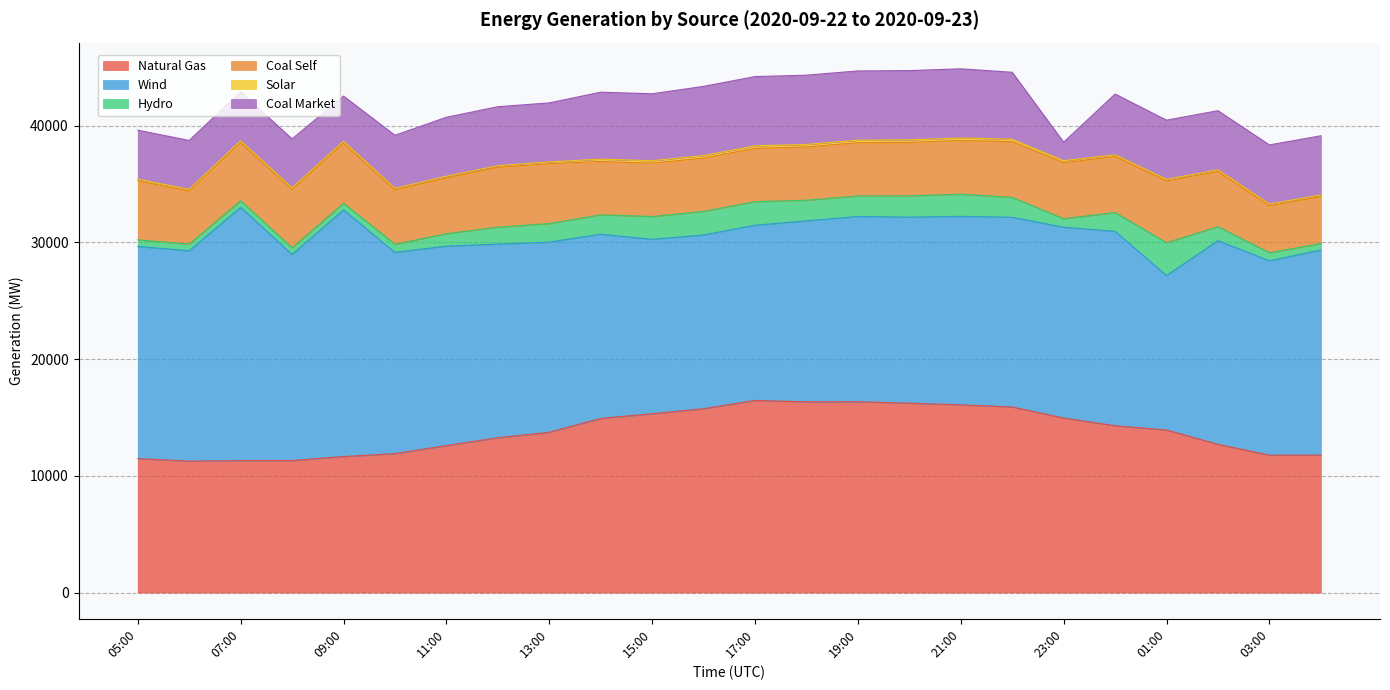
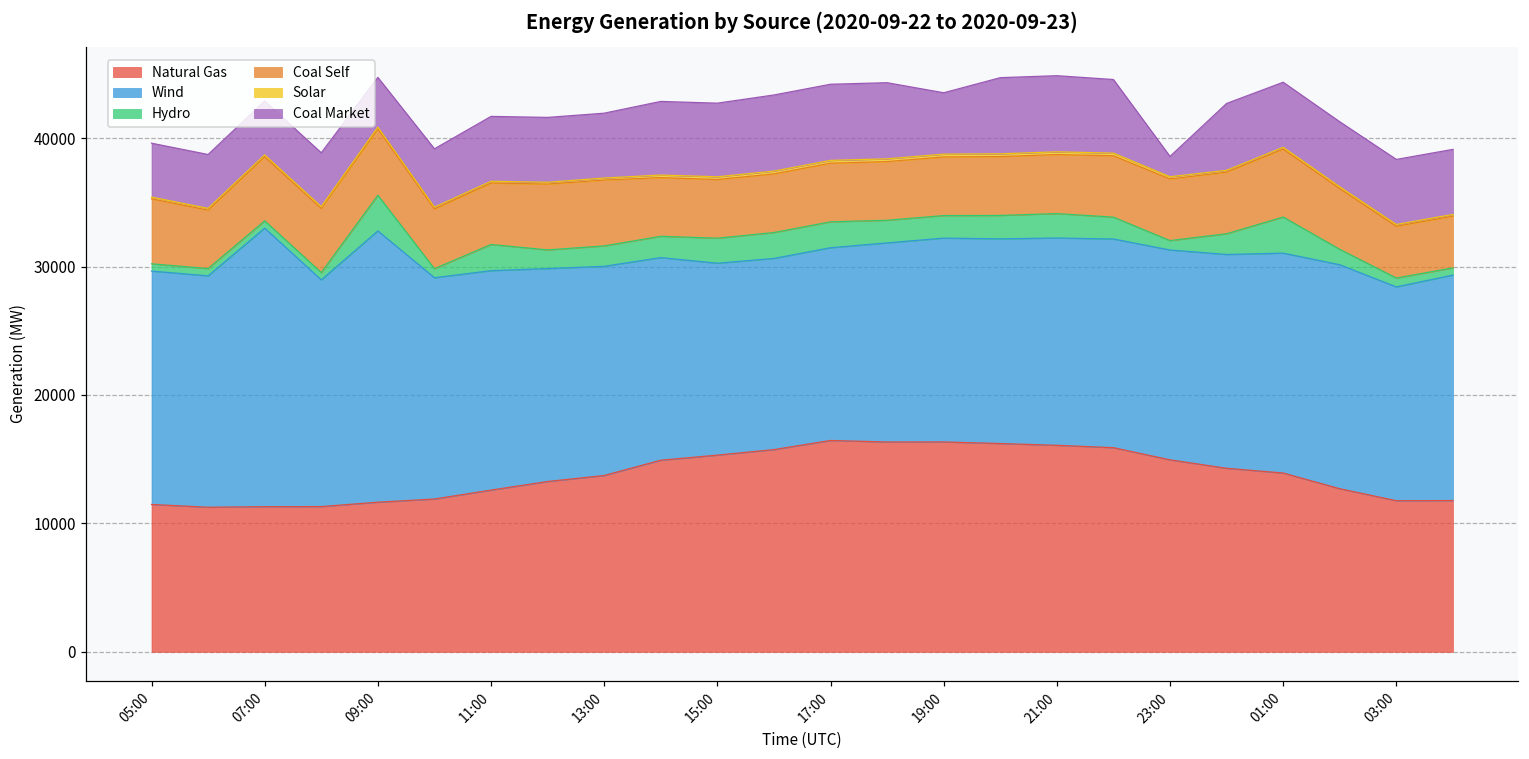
Hydro, 09:00: 600 -> 2800
Hydro, 11:00: 1100 -> 2000
Coal Market, 19:00: 5900 -> 4800
Wind, 01:00: 13200 -> 17100
